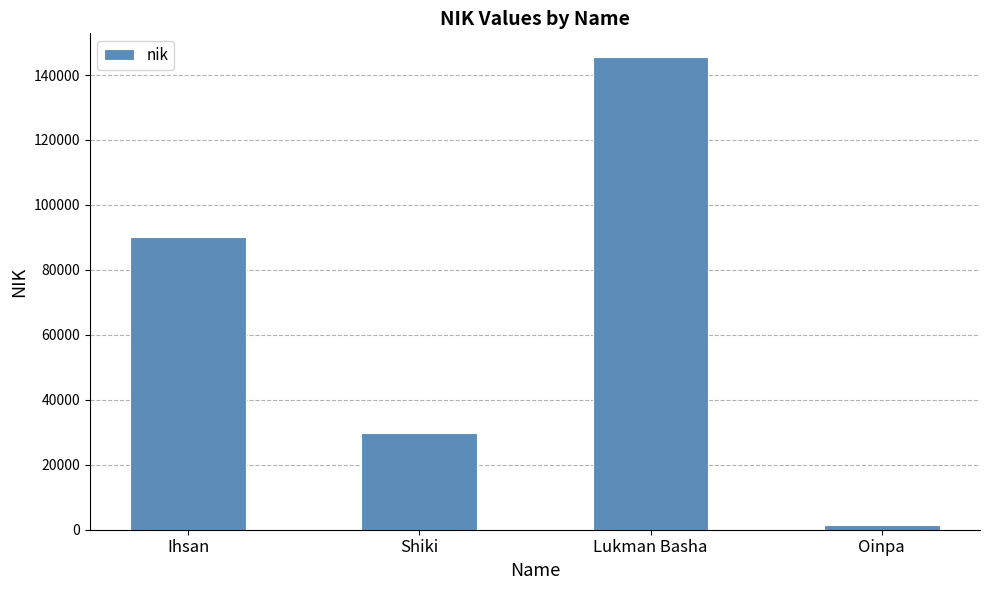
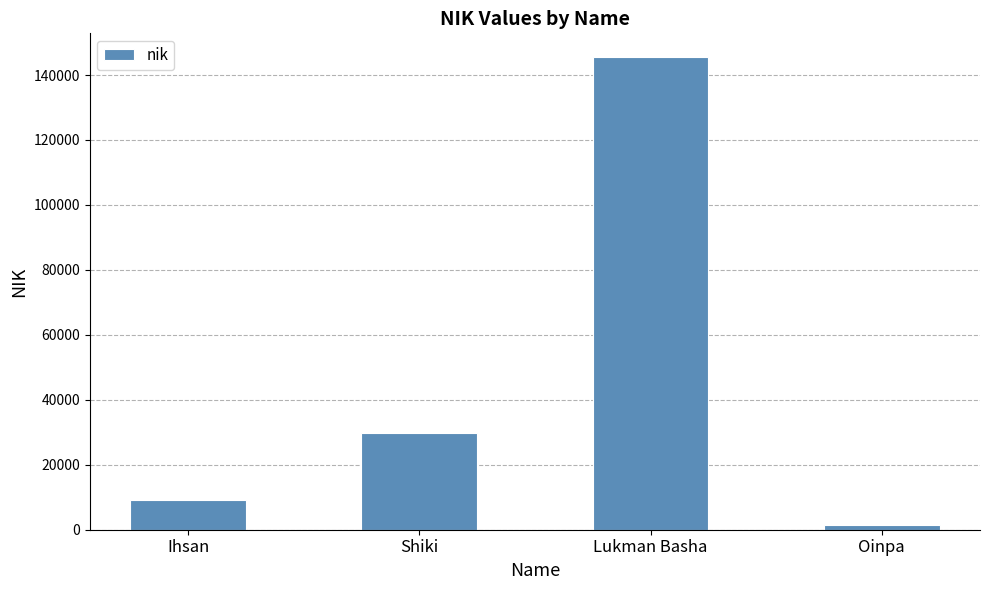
Ihsan: 90000 -> 9000
